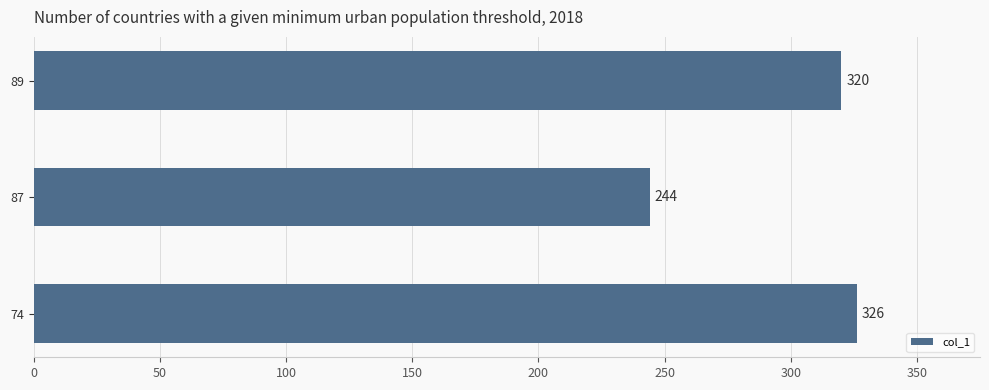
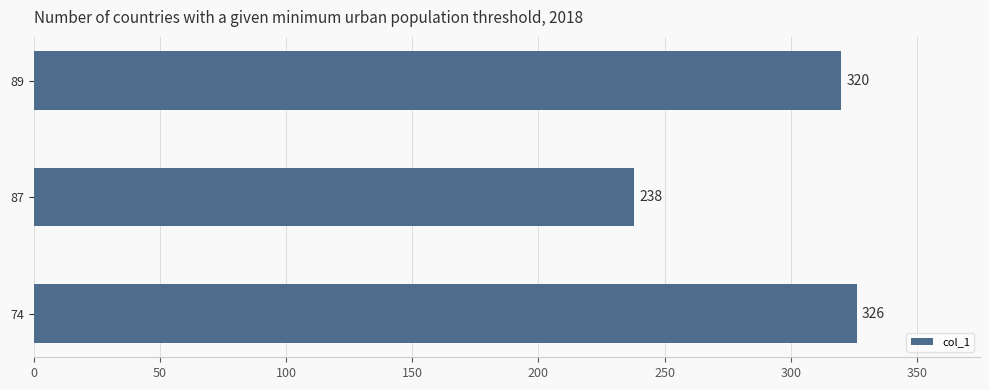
87: 244 -> 238
